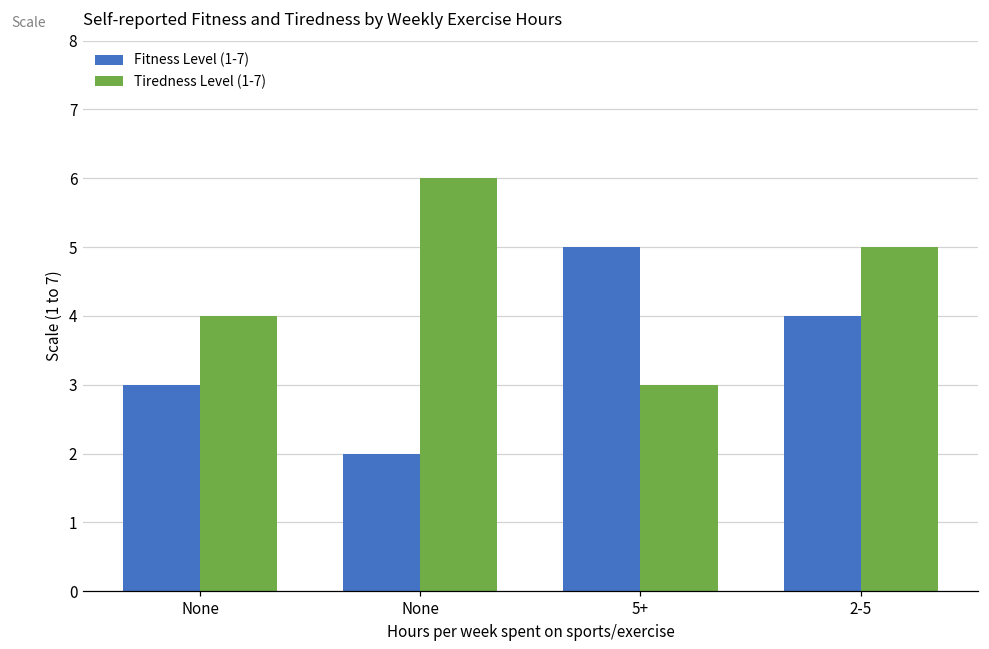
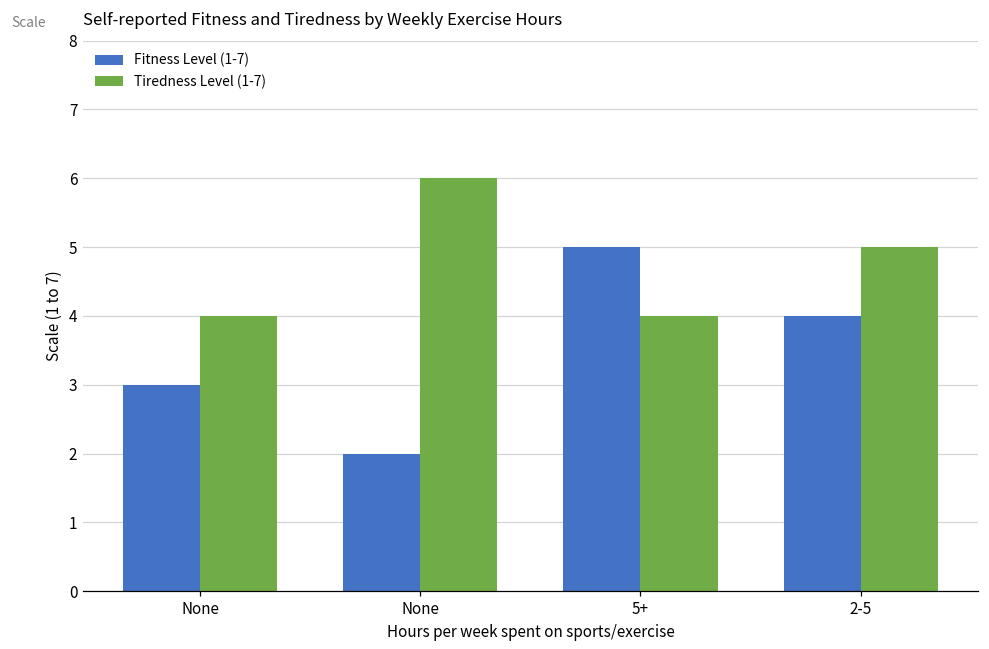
Tiredness Level (1-7), 5+: 3 -> 4
